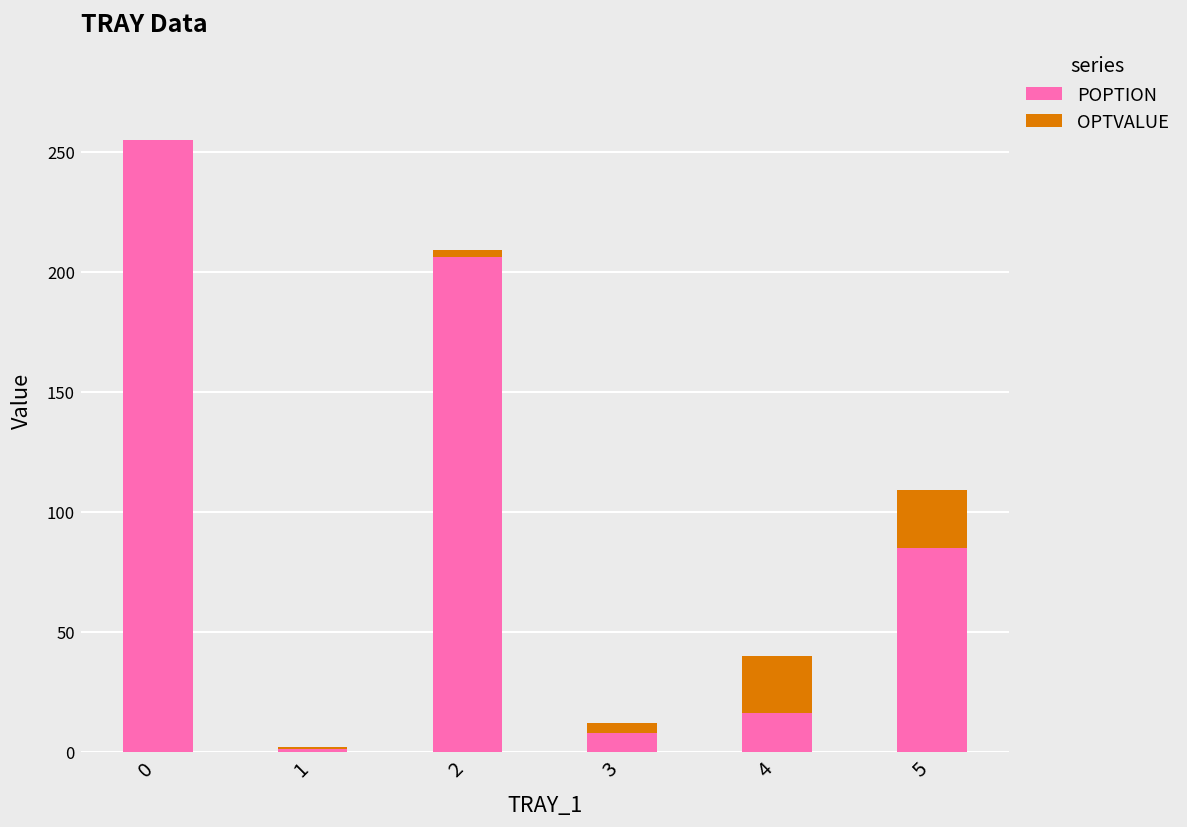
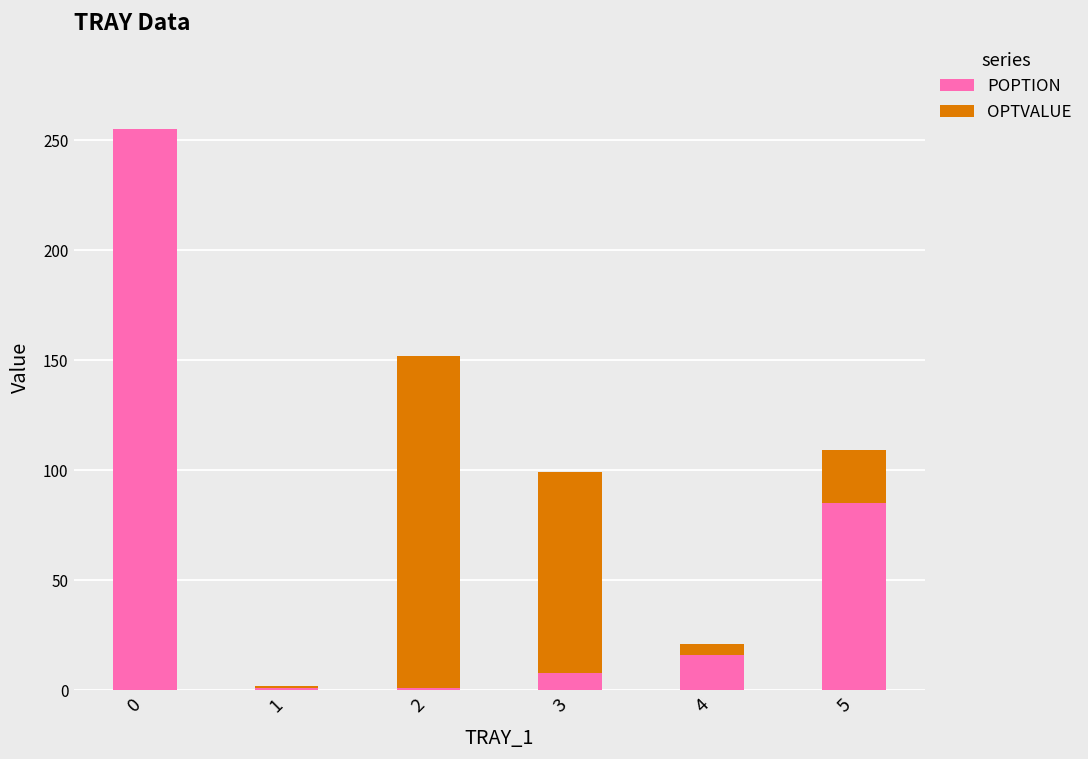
POPTION, 2: 206 -> 1
OPTVALUE, 2: 3 -> 151
OPTVALUE, 3: 4 -> 91
OPTVALUE, 4: 24 -> 5
